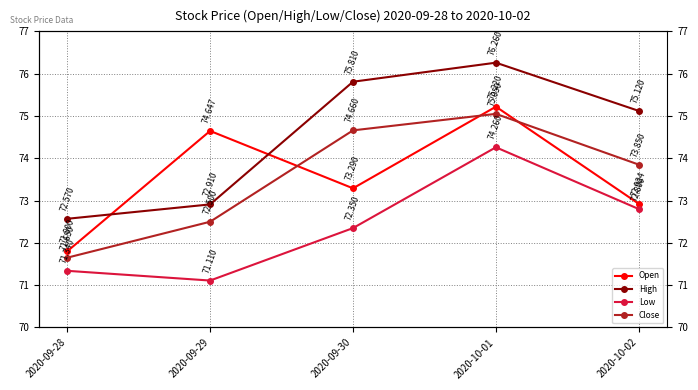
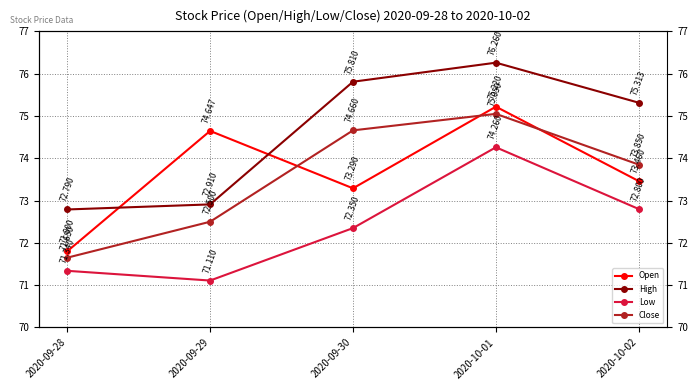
High, 2020-09-28: 72.570 -> 72.790
Open, 2020-10-02: 72.924 -> 73.460
High, 2020-10-02: 75.120 -> 75.313
